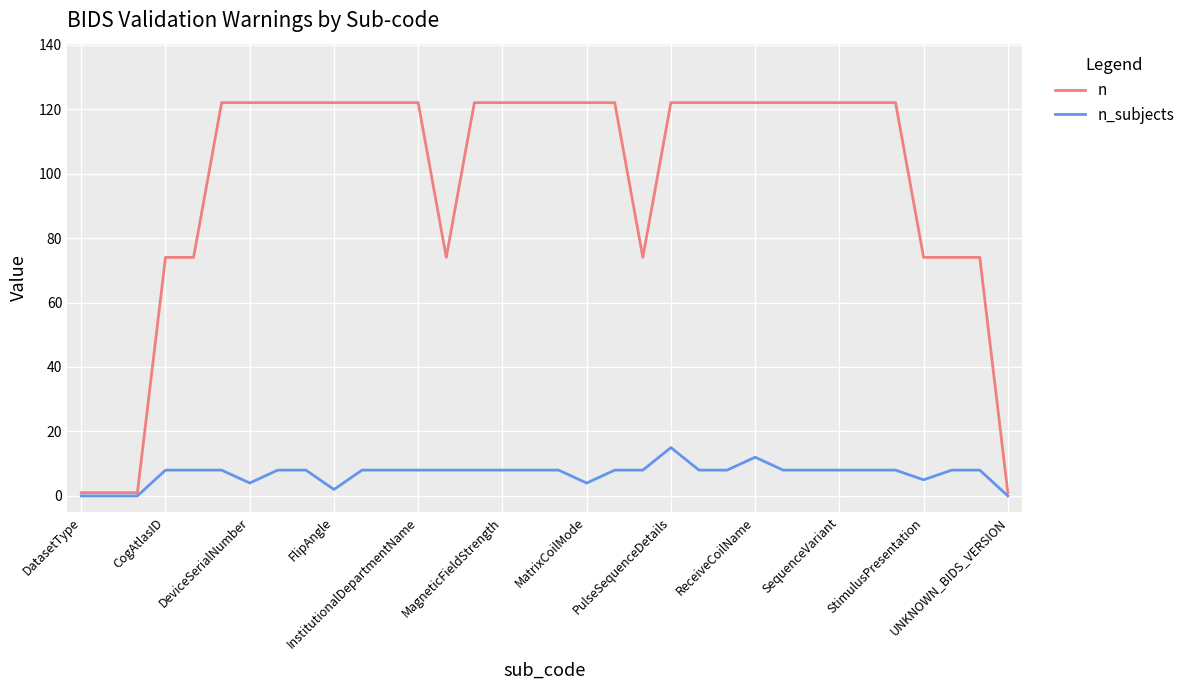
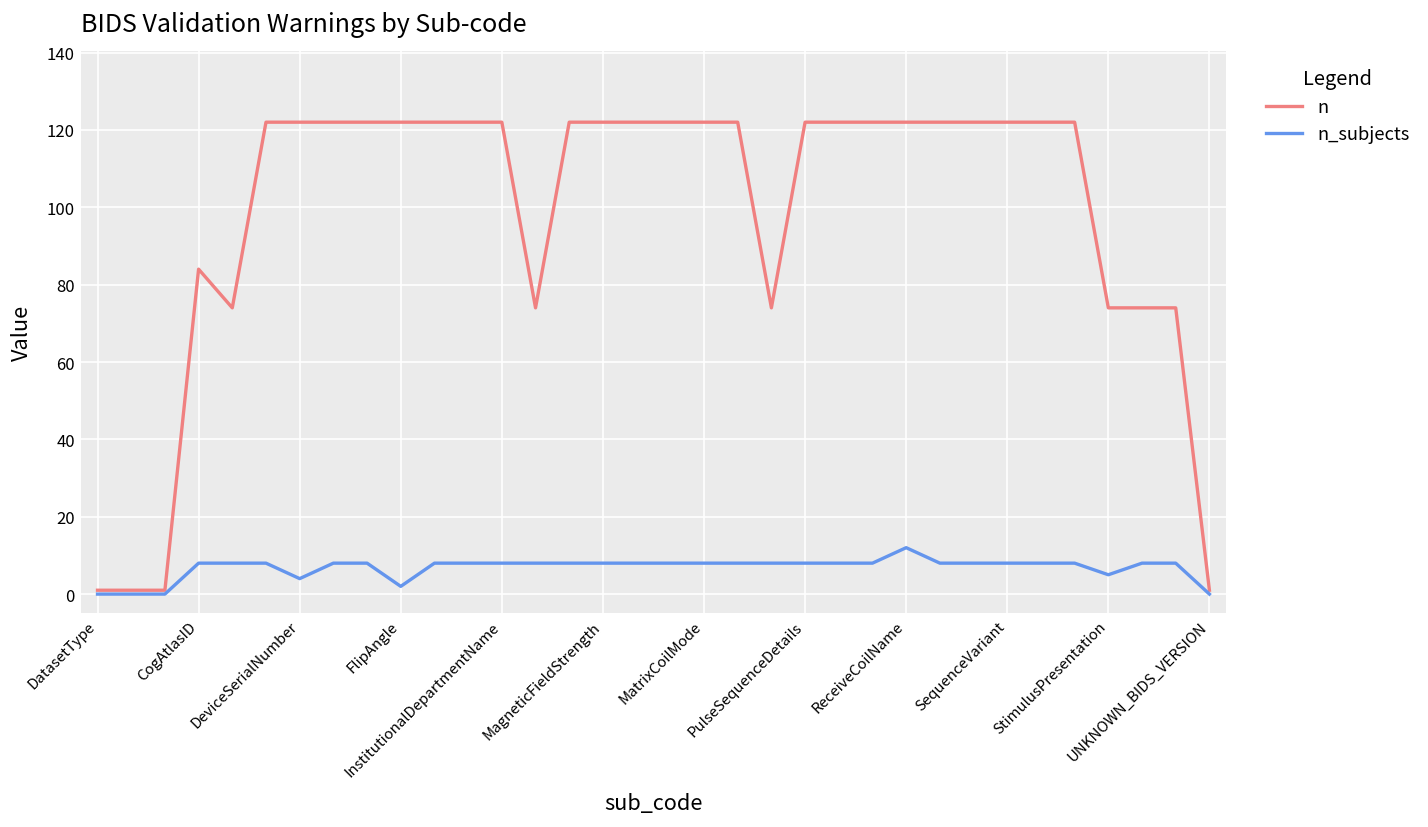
n, CogAtlasID: 74 -> 84
n_subjects, MatrixCoilMode: 4 -> 8
n_subjects, PulseSequenceDetails: 15 -> 8
